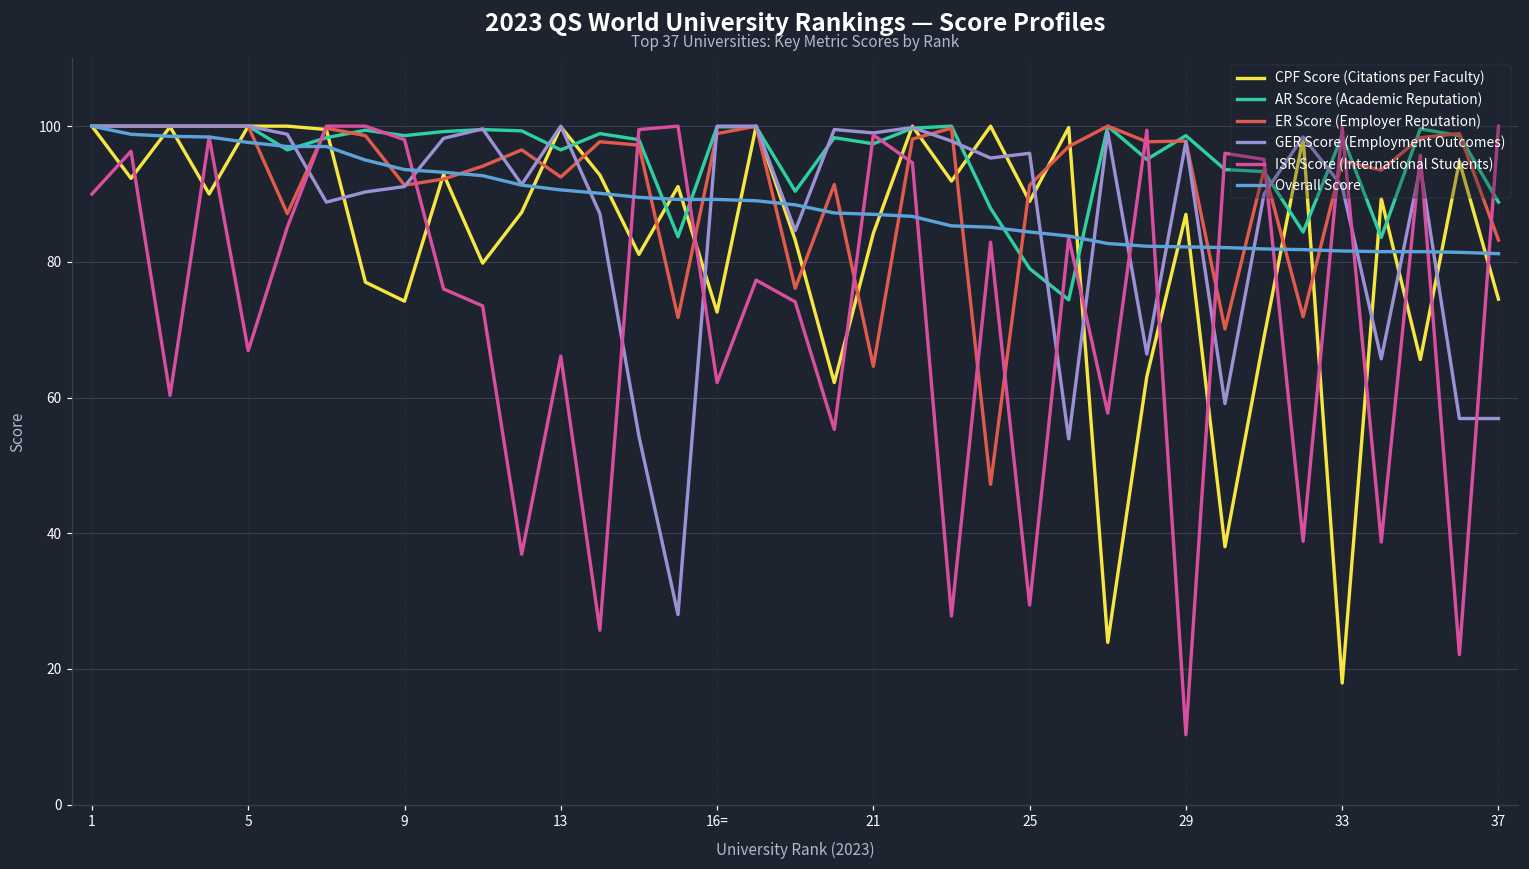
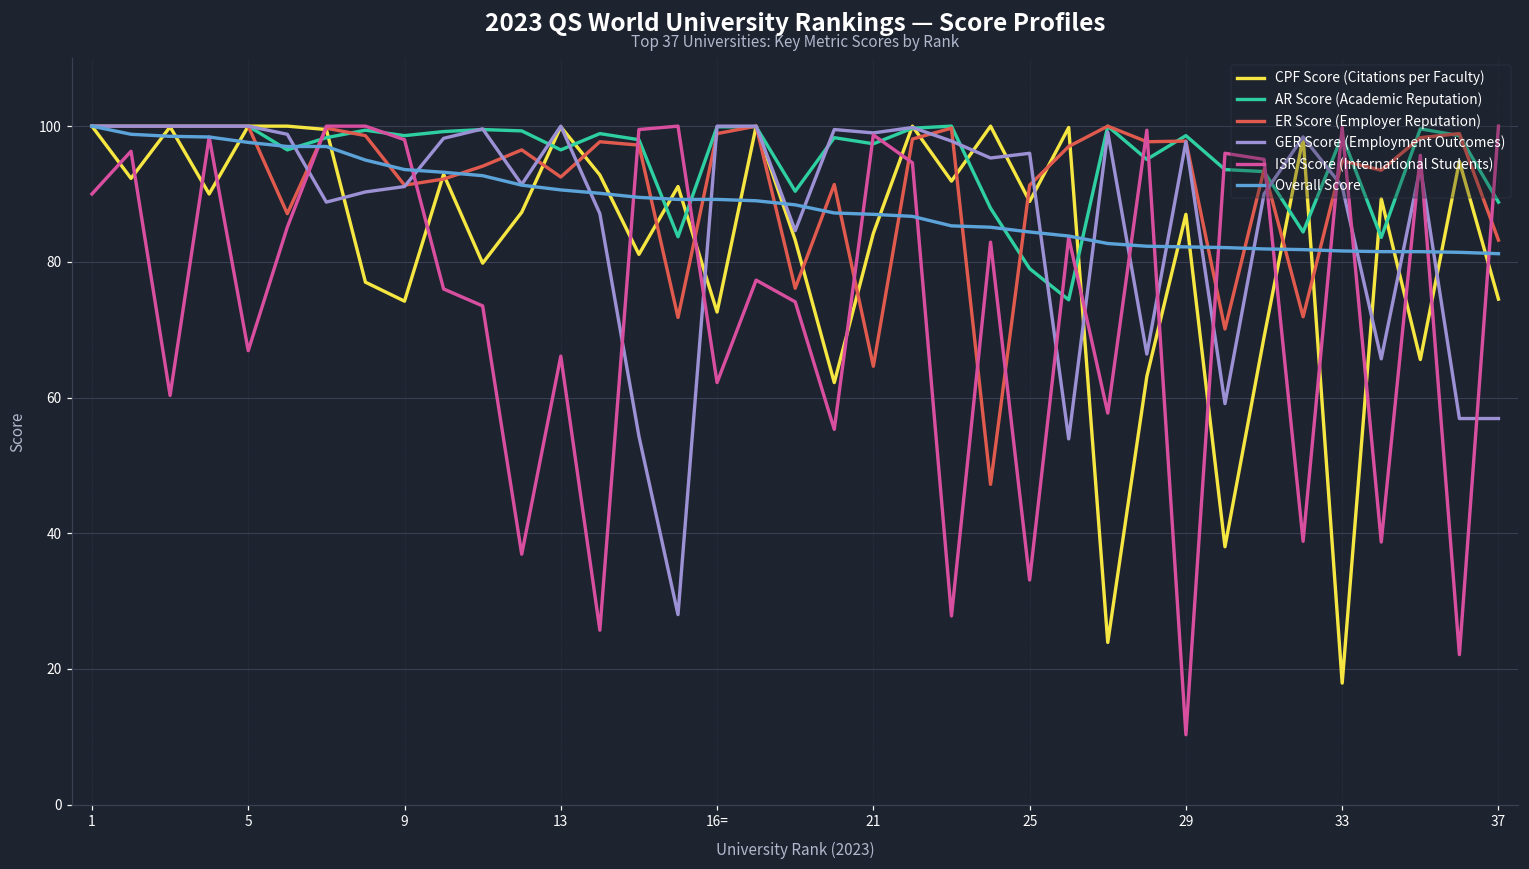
ISR Score (International Students), 25: 29 -> 33
